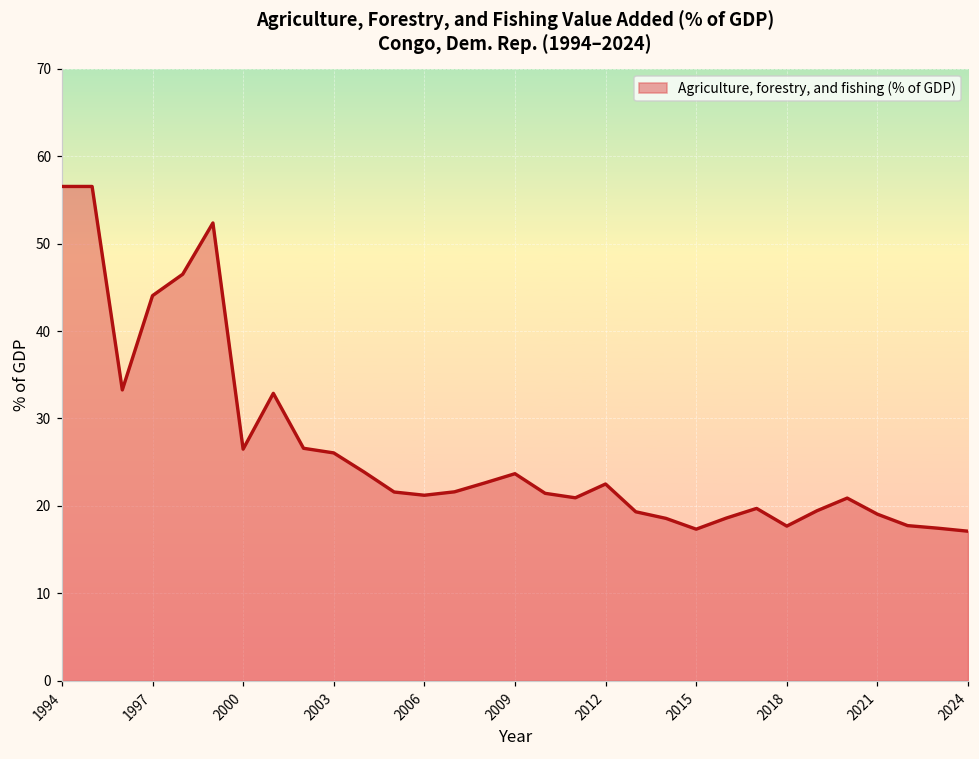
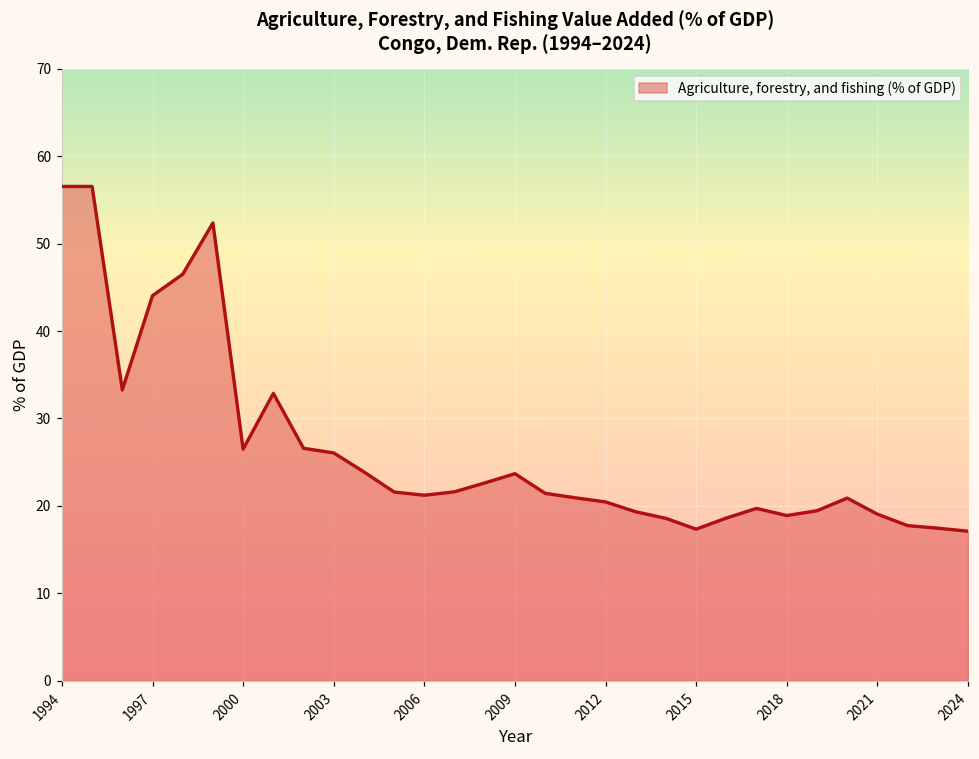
2012: 22 -> 20
2018: 18 -> 19
